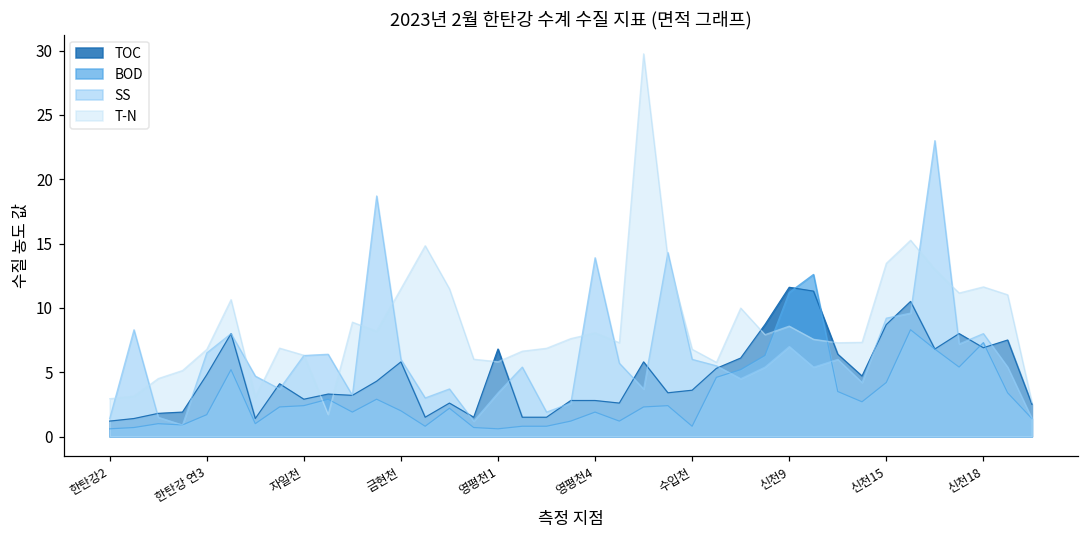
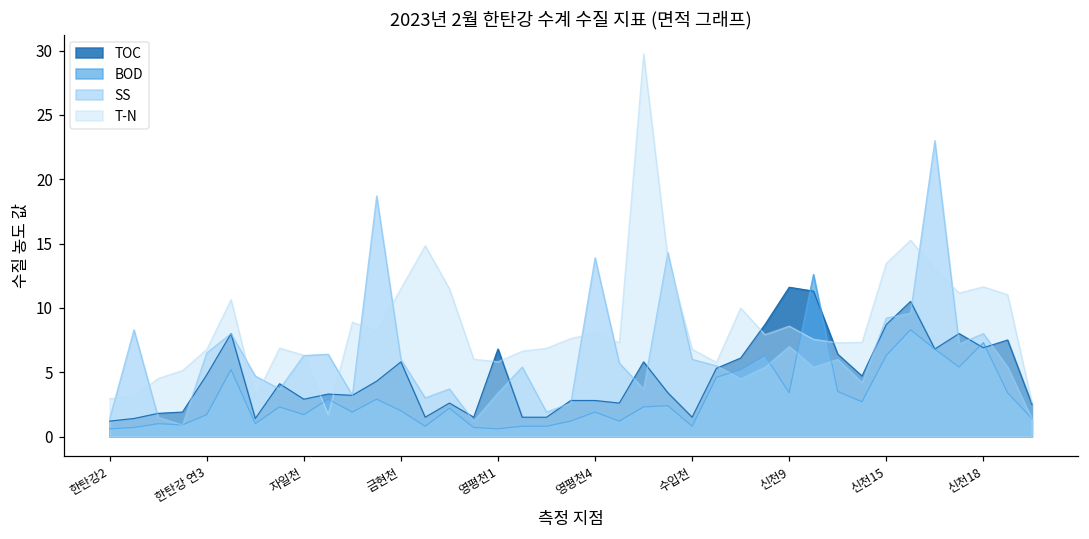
BOD, 자일천: 2.4 -> 1.7
TOC, 수입천: 3.6 -> 1.5
BOD, 신천9: 11.2 -> 3.4
BOD, 신천15: 4.2 -> 6.3
